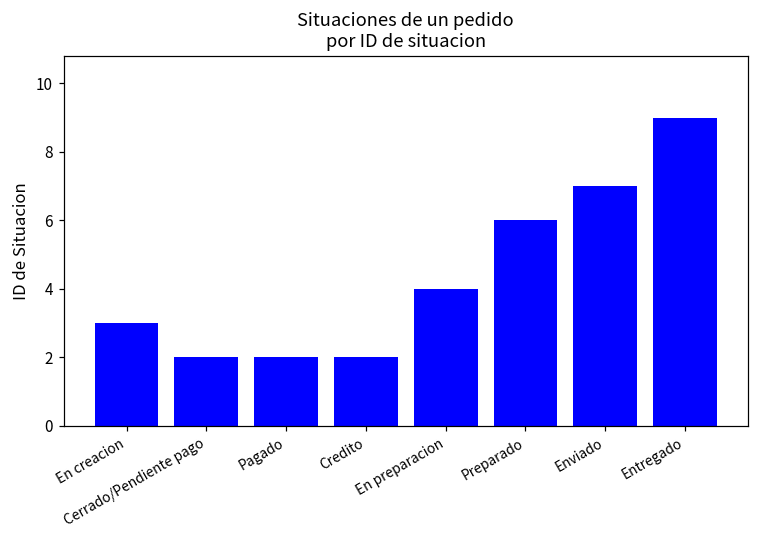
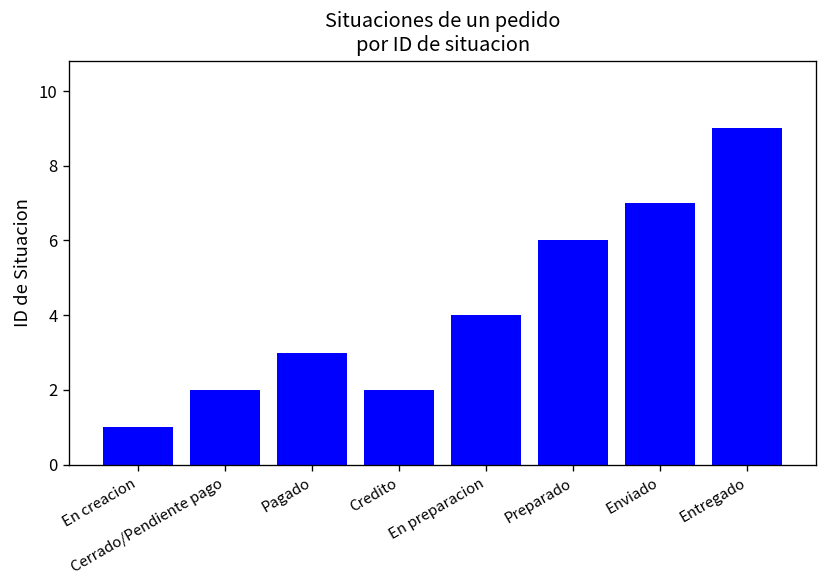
En creacion: 3 -> 1
Pagado: 2 -> 3
